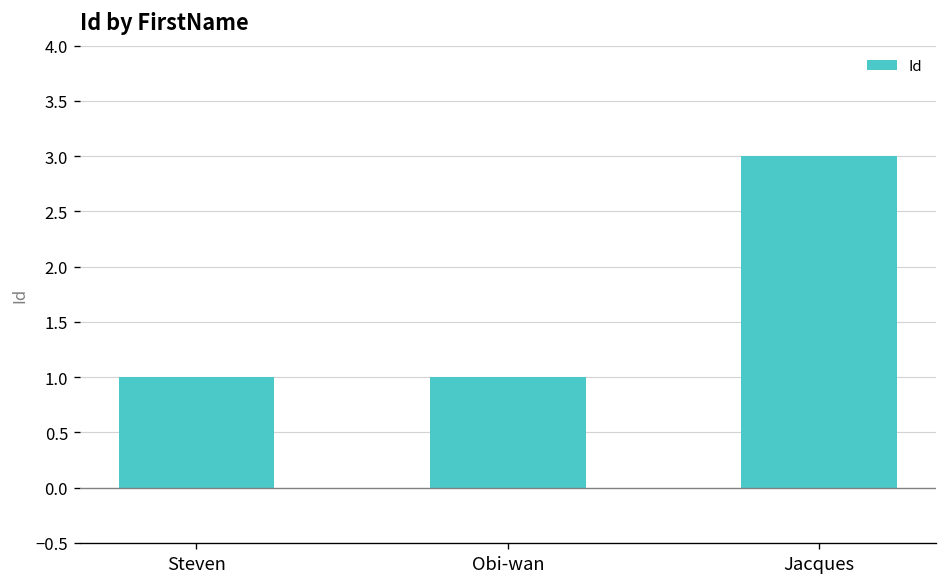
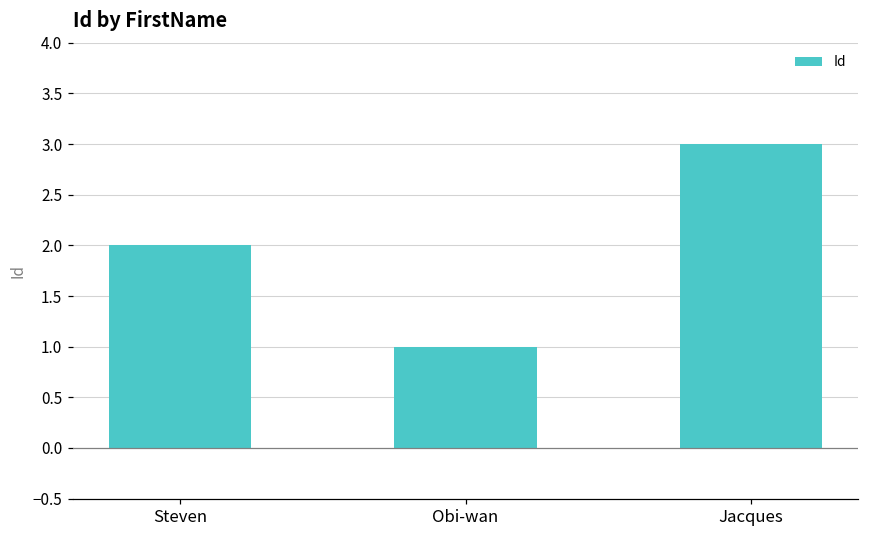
Steven: 1 -> 2
